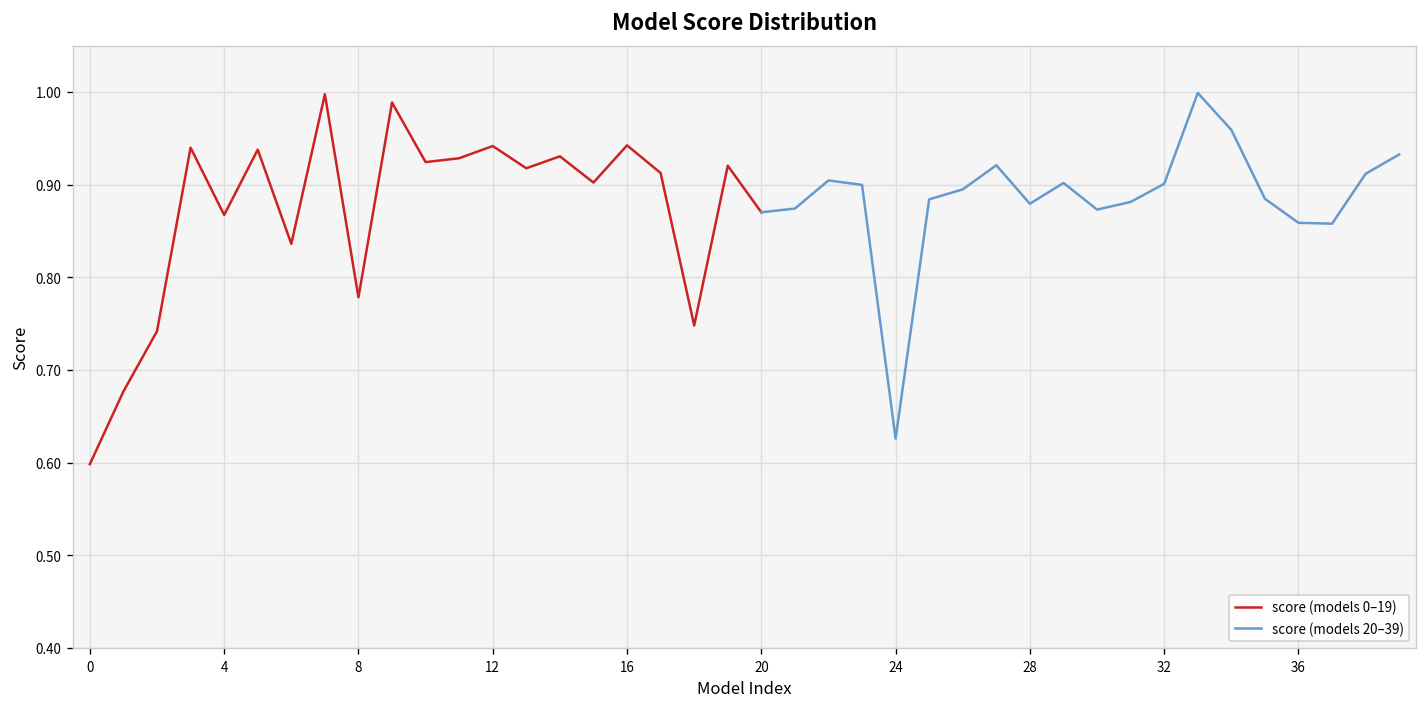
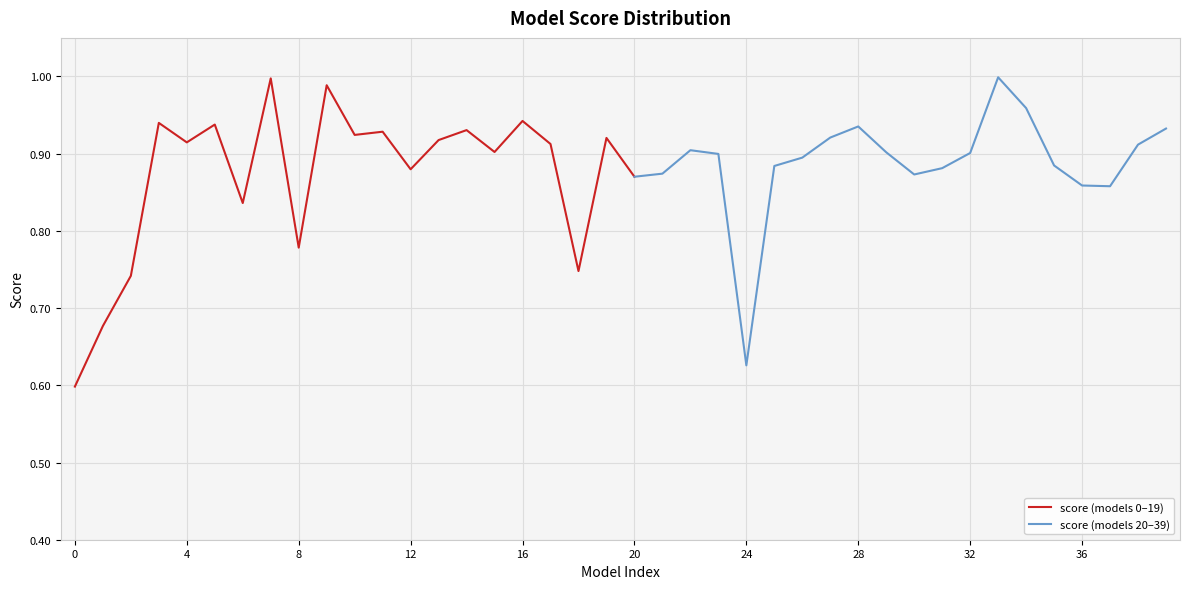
score (models 0–19), 4: 0.87 -> 0.91
score (models 0–19), 12: 0.94 -> 0.88
score (models 20–39), 28: 0.88 -> 0.94
